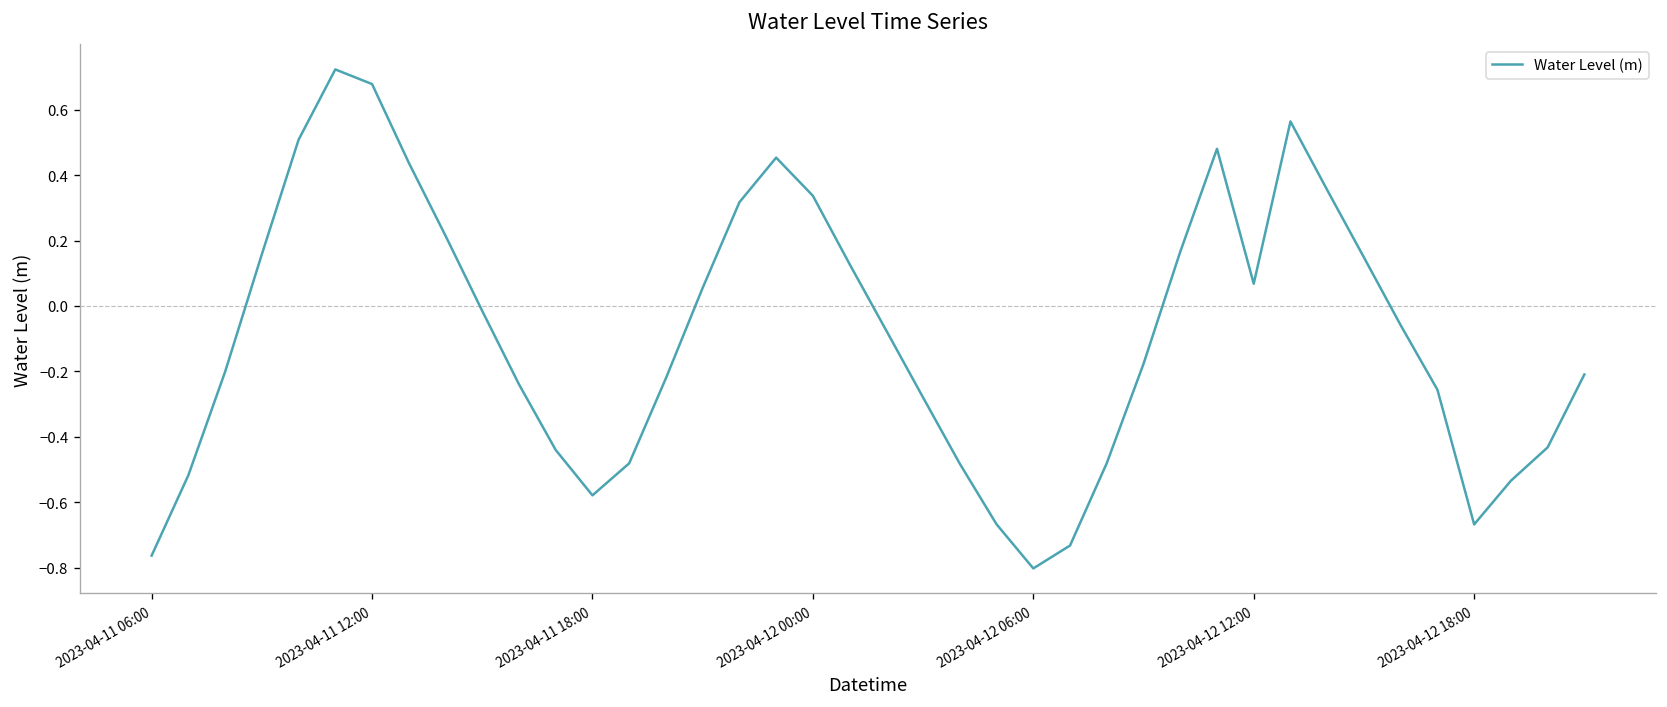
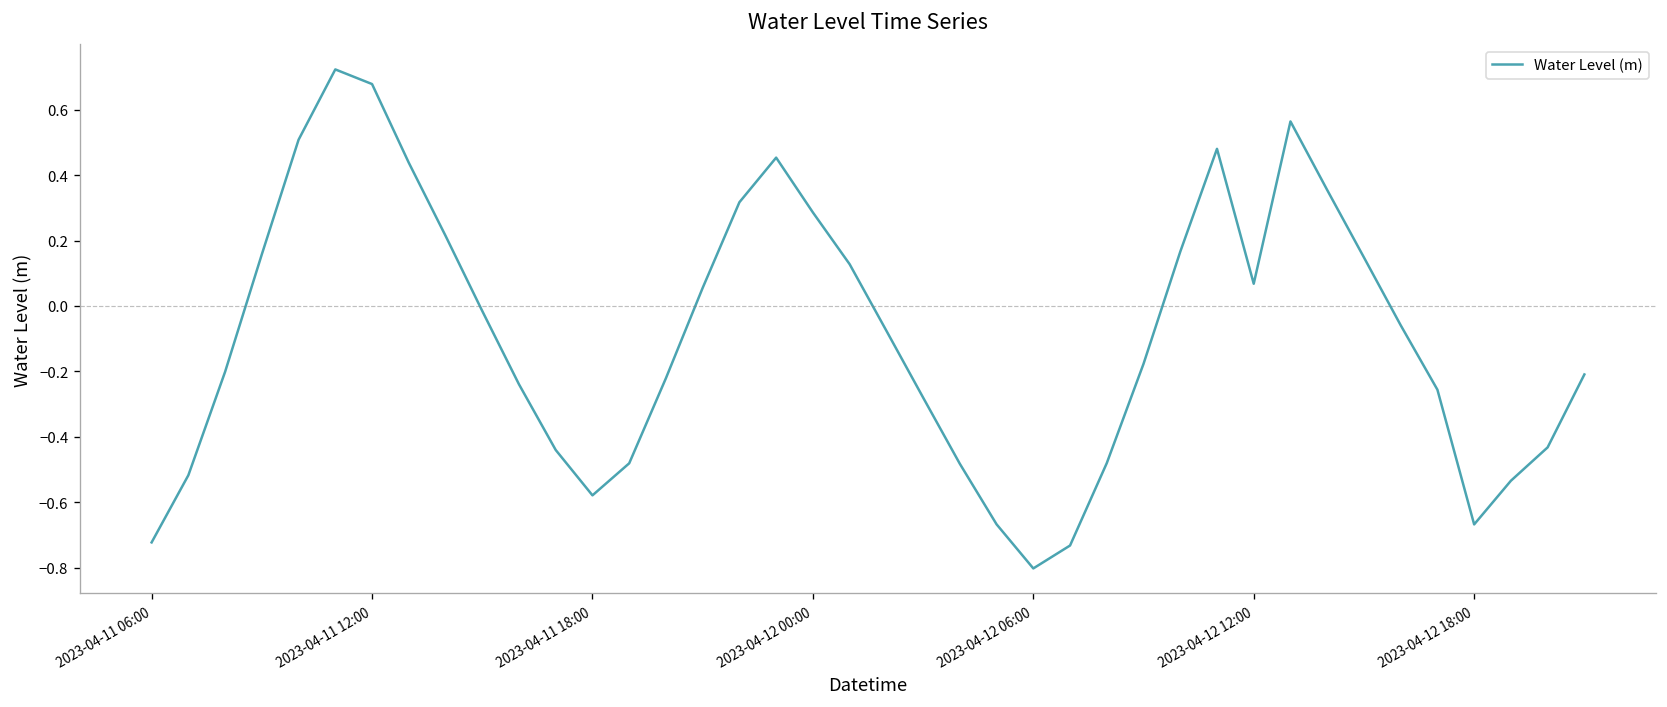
2023-04-11 06:00: -0.76 -> -0.72
2023-04-12 00:00: 0.34 -> 0.29
